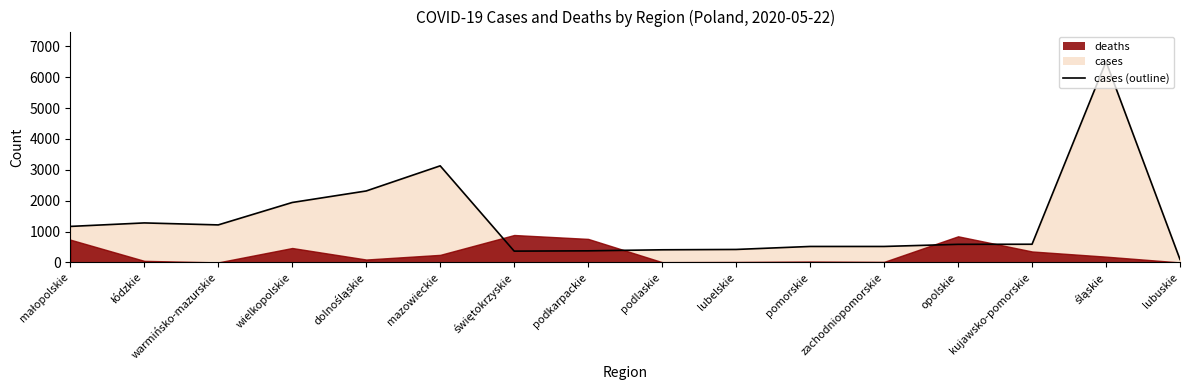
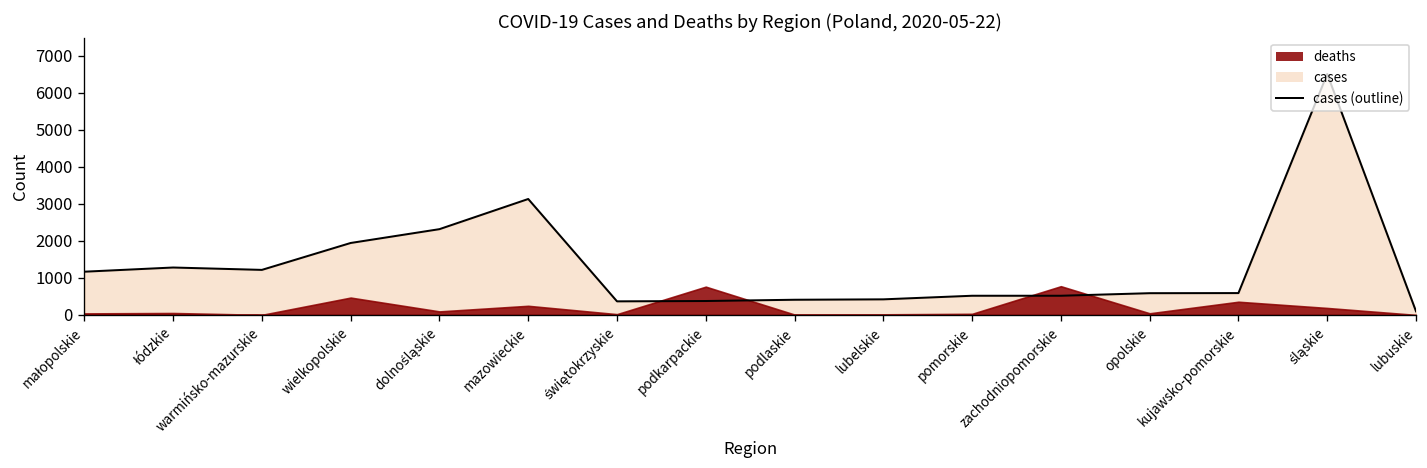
deaths, małopolskie: 700 -> 0
deaths, świętokrzyskie: 900 -> 0
deaths, zachodniopomorskie: 0 -> 800
deaths, opolskie: 800 -> 0
